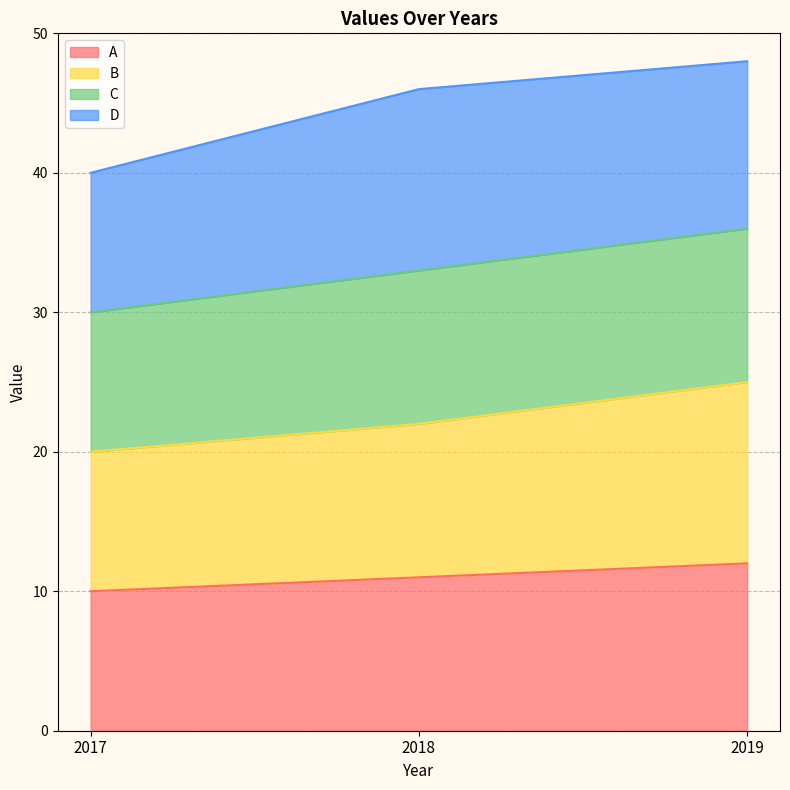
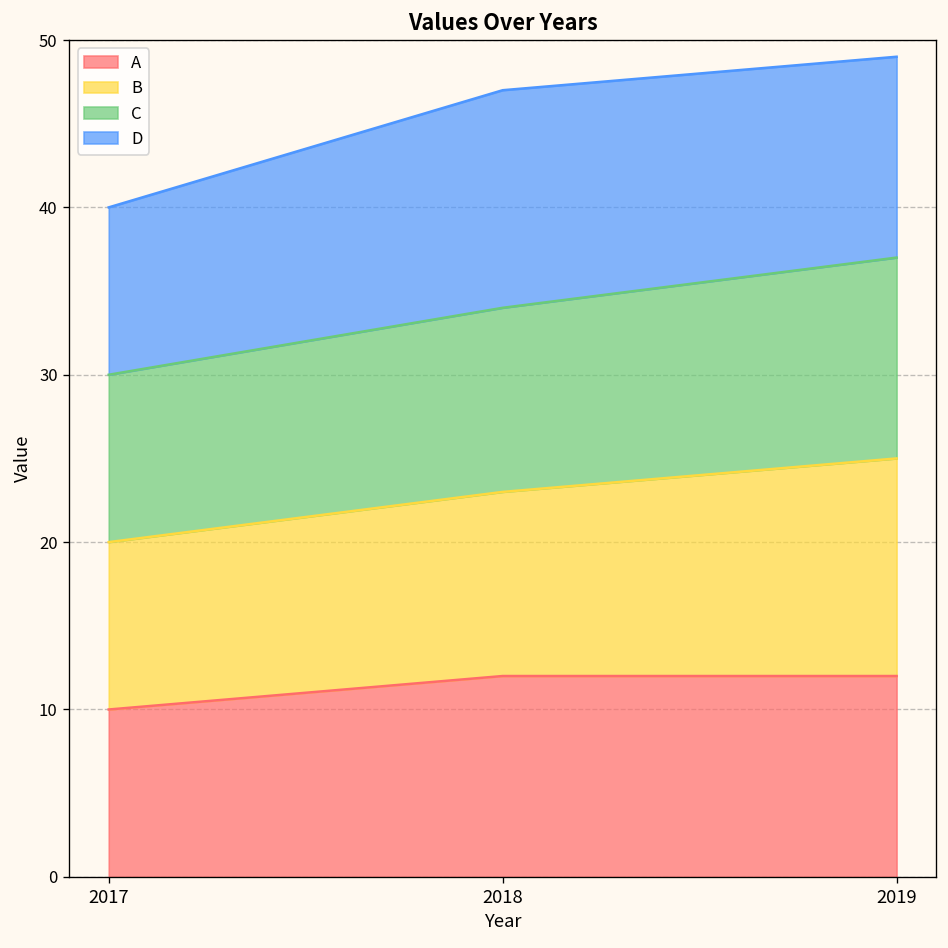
A, 2018: 11 -> 12
C, 2019: 11 -> 12
